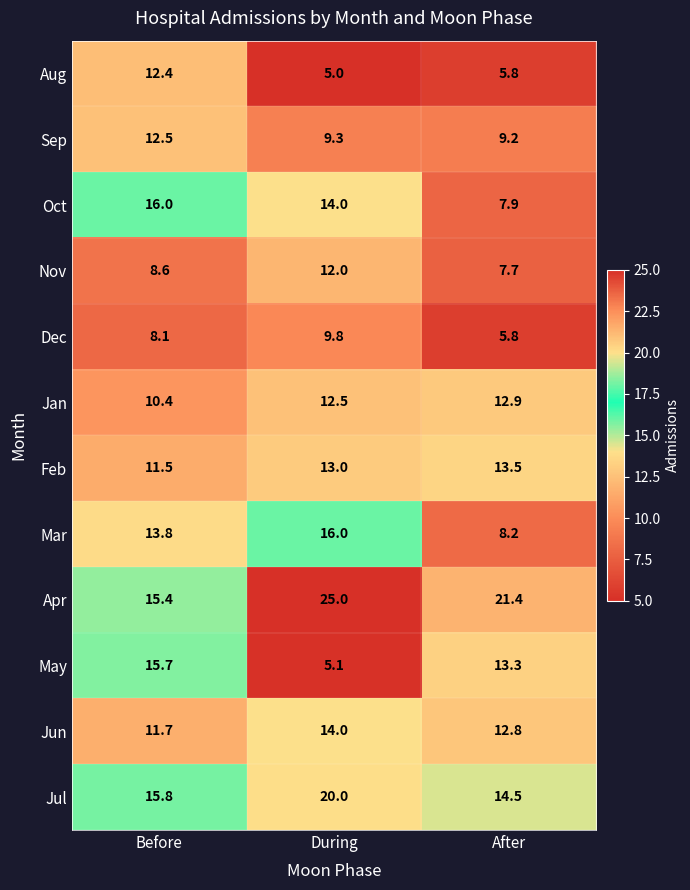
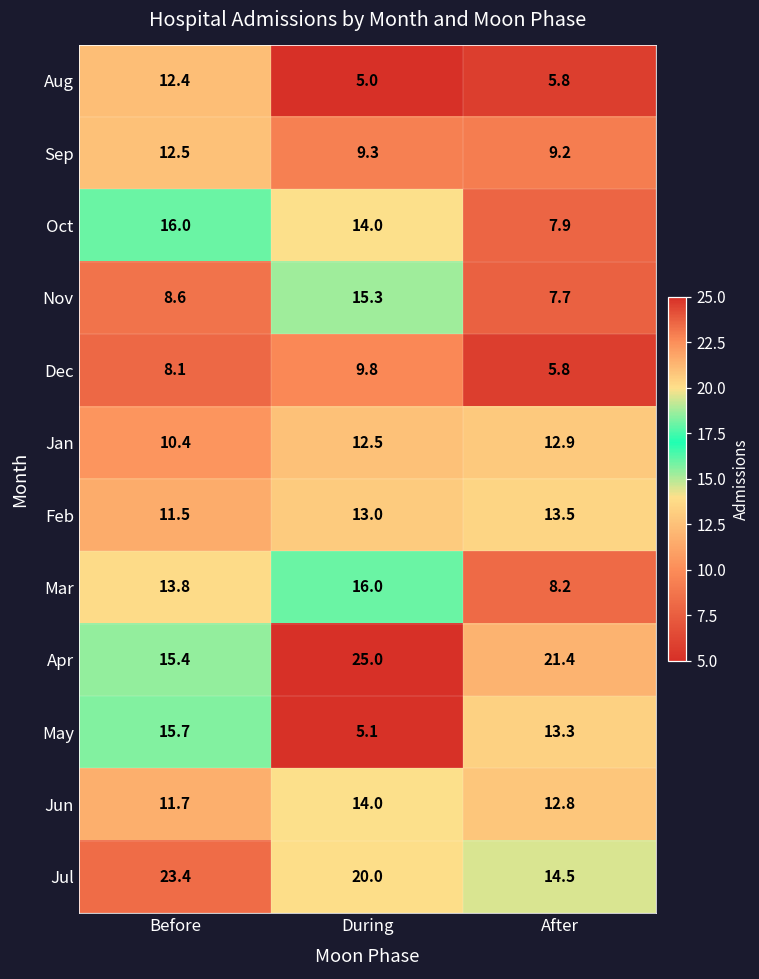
Nov, During: 12.0 -> 15.3
Jul, Before: 15.8 -> 23.4
